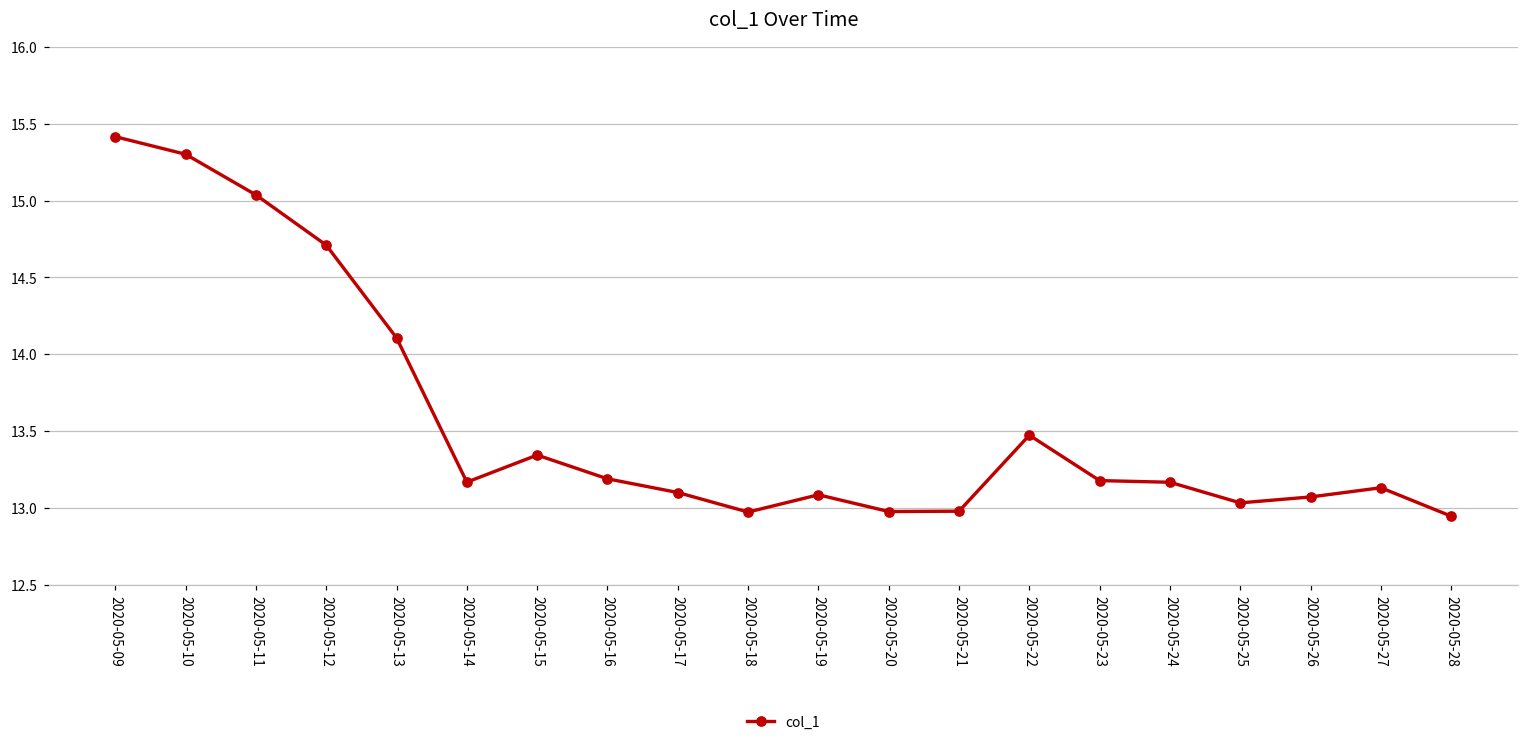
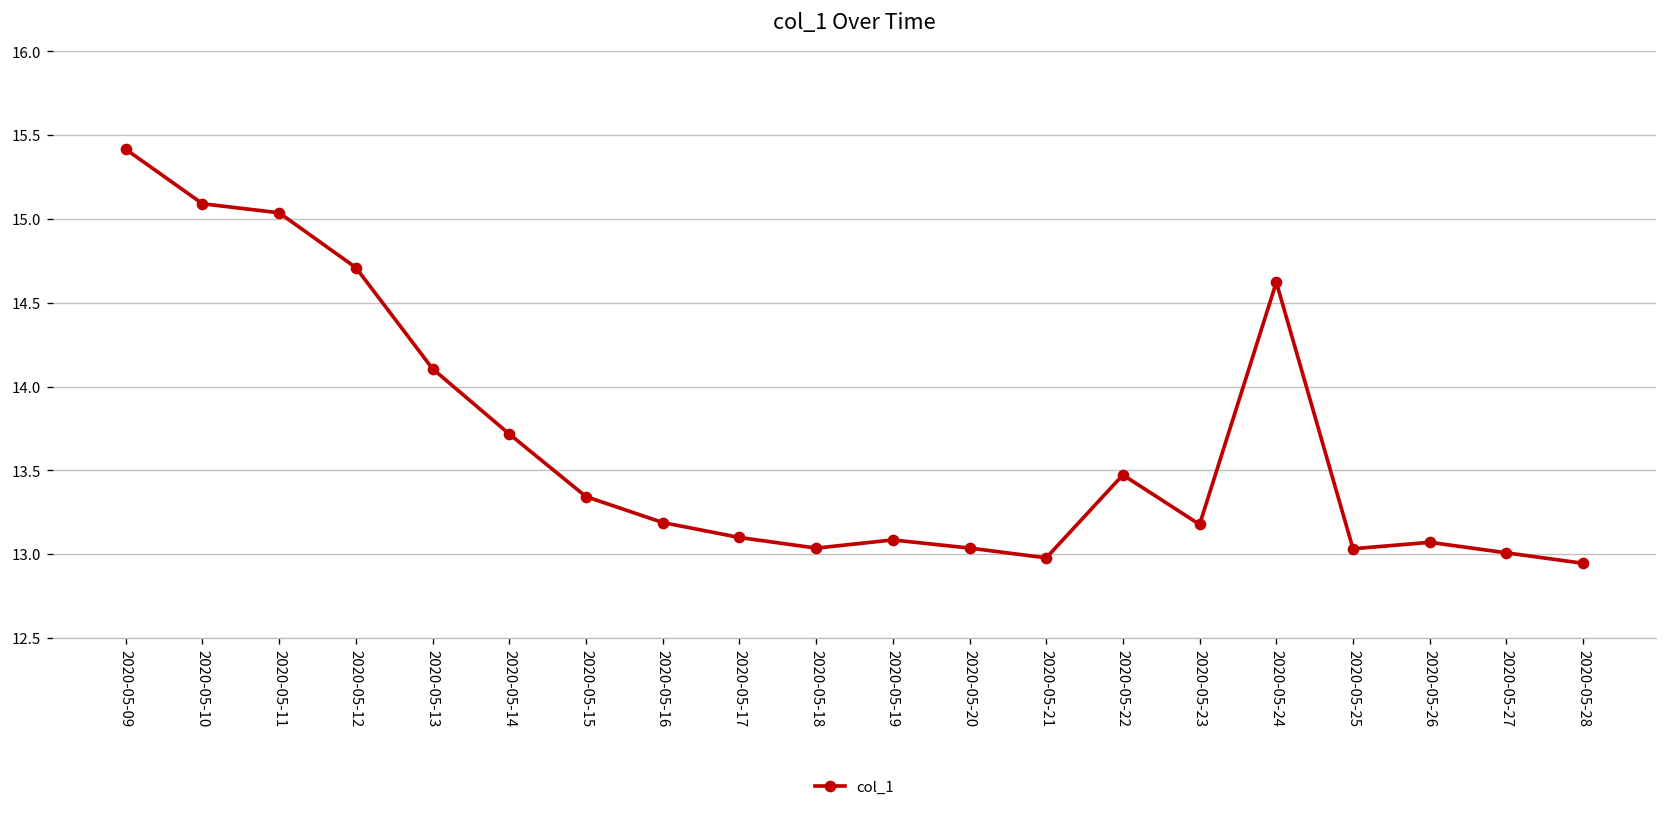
2020-05-10: 15.30 -> 15.09
2020-05-14: 13.17 -> 13.72
2020-05-18: 12.97 -> 13.04
2020-05-20: 12.98 -> 13.04
2020-05-24: 13.17 -> 14.62
2020-05-27: 13.13 -> 13.01
